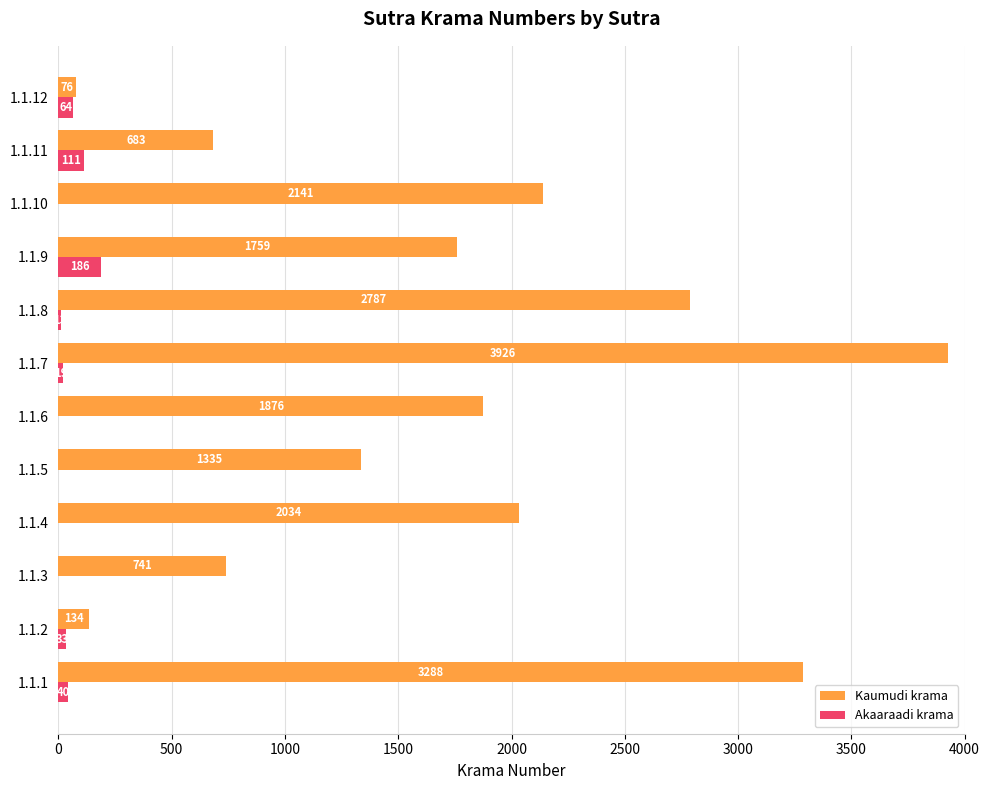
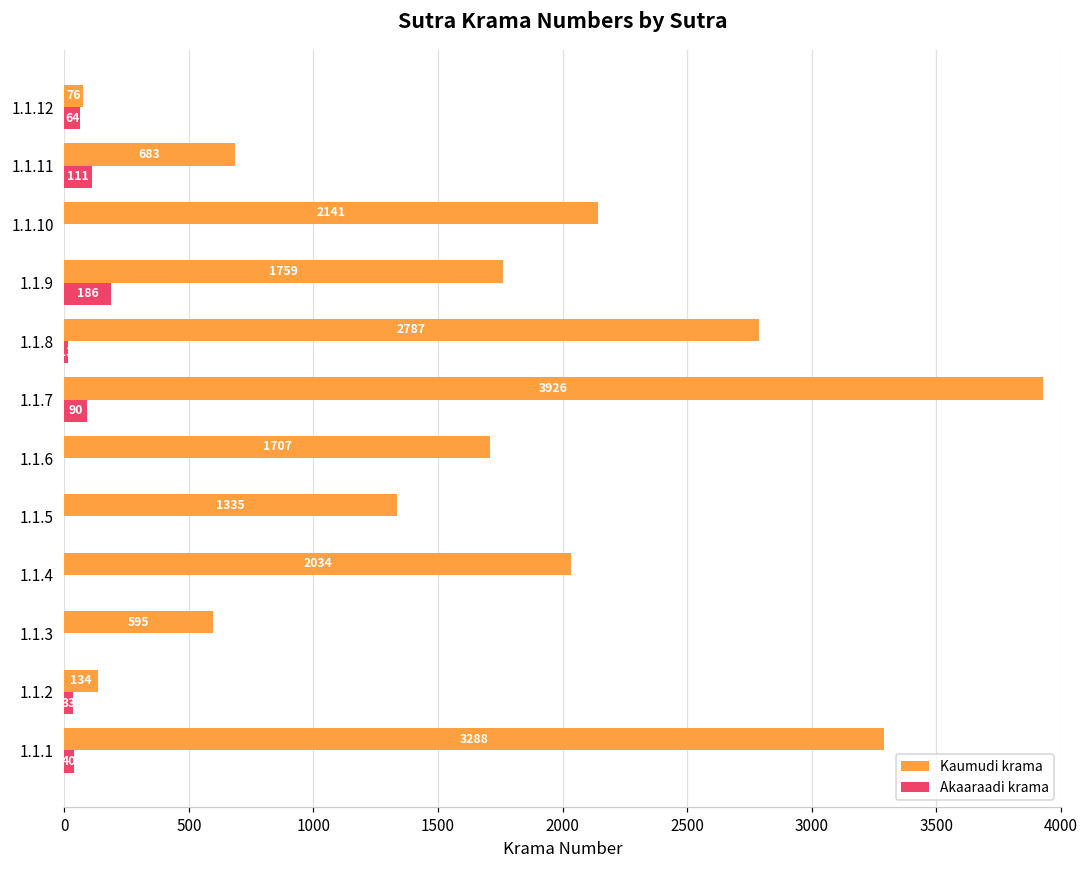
Akaaraadi krama, 1.1.7: 20 -> 90
Kaumudi krama, 1.1.6: 1876 -> 1707
Kaumudi krama, 1.1.3: 741 -> 595
